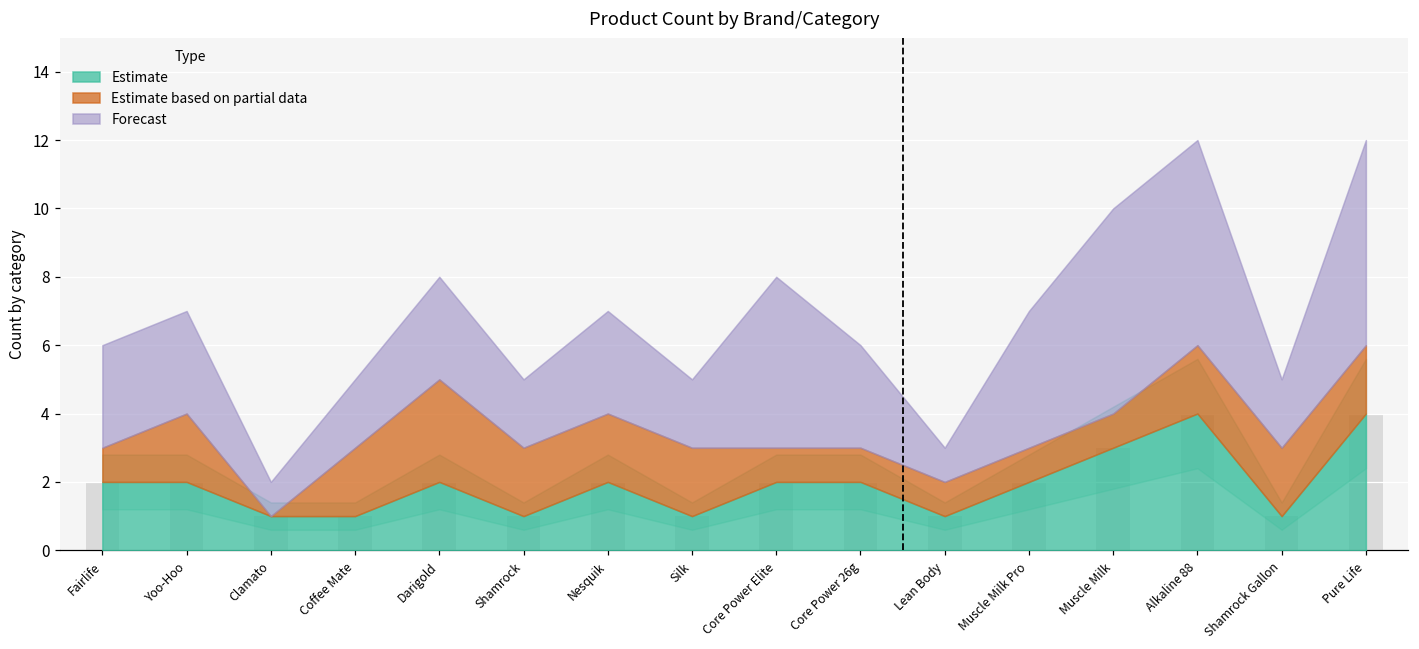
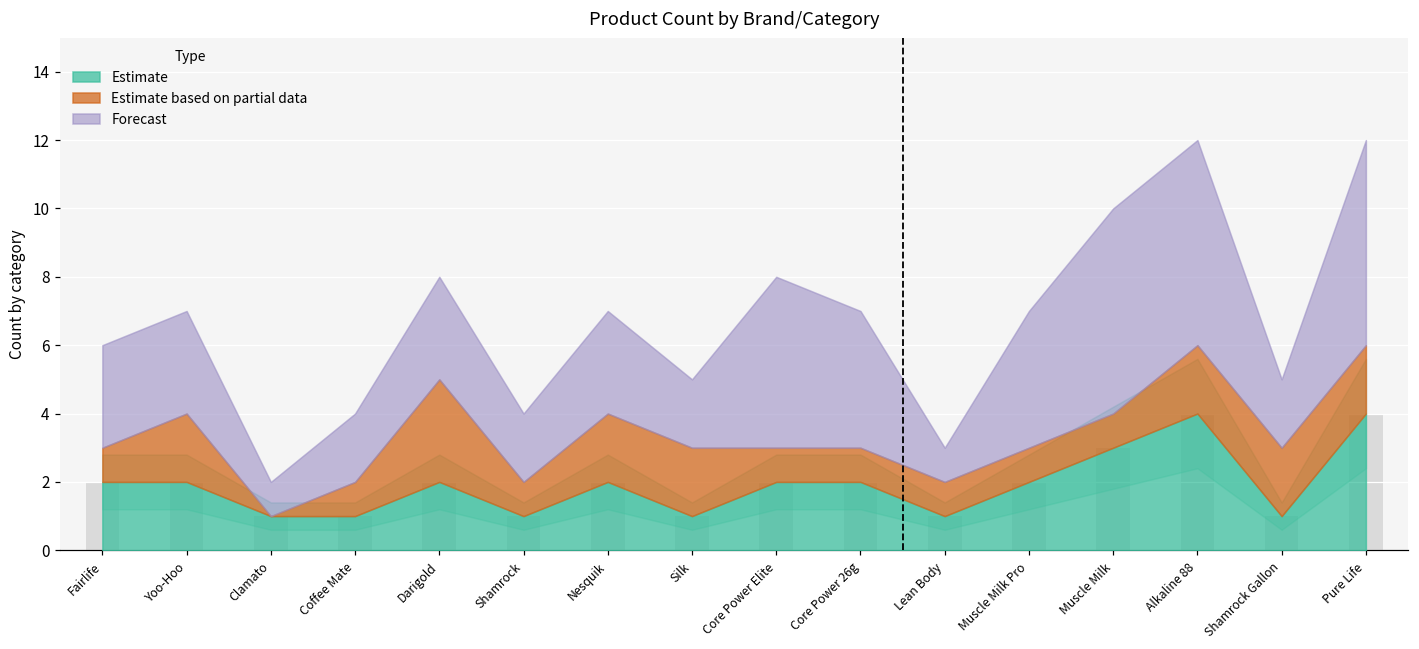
Estimate based on partial data, Coffee Mate: 2 -> 1
Estimate based on partial data, Shamrock: 2 -> 1
Forecast, Core Power 26g: 3 -> 4
